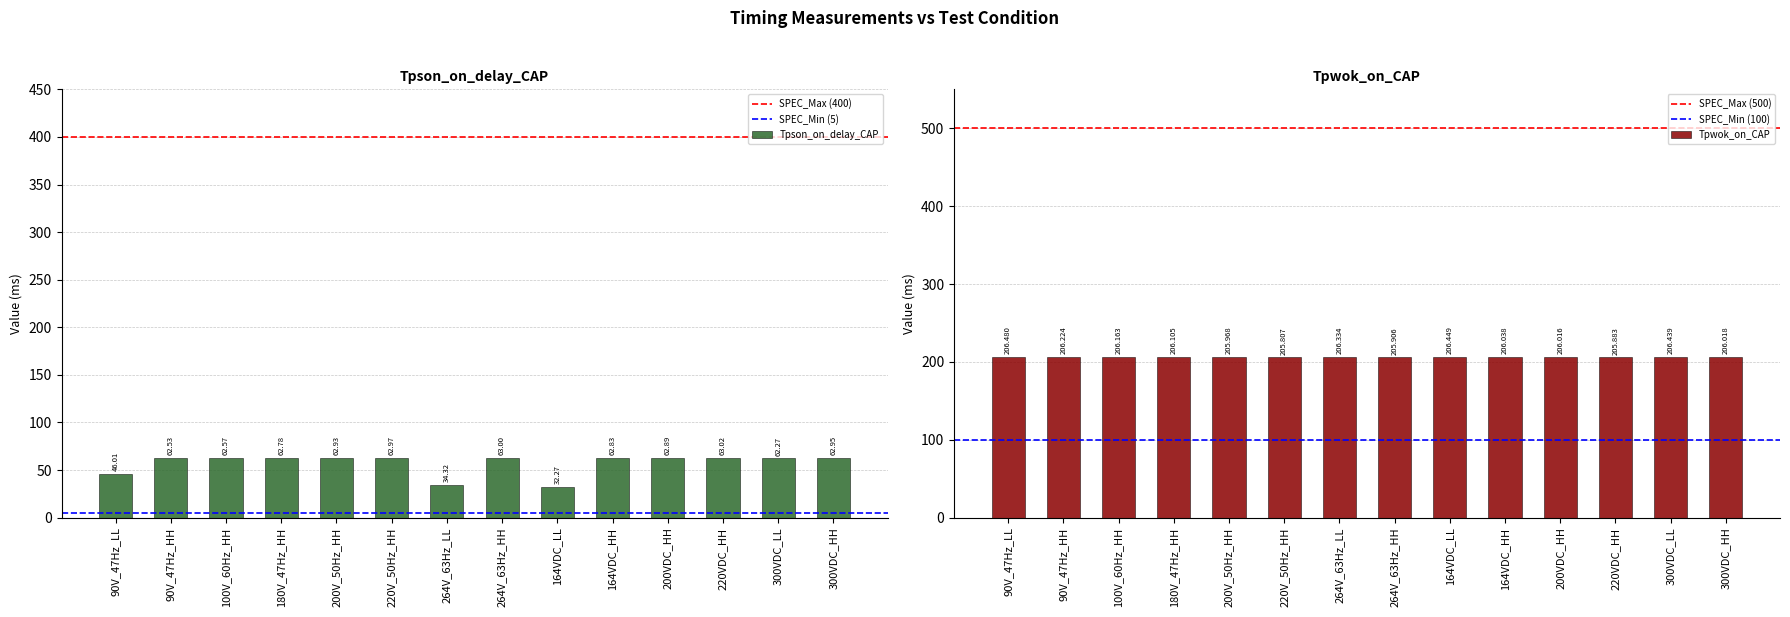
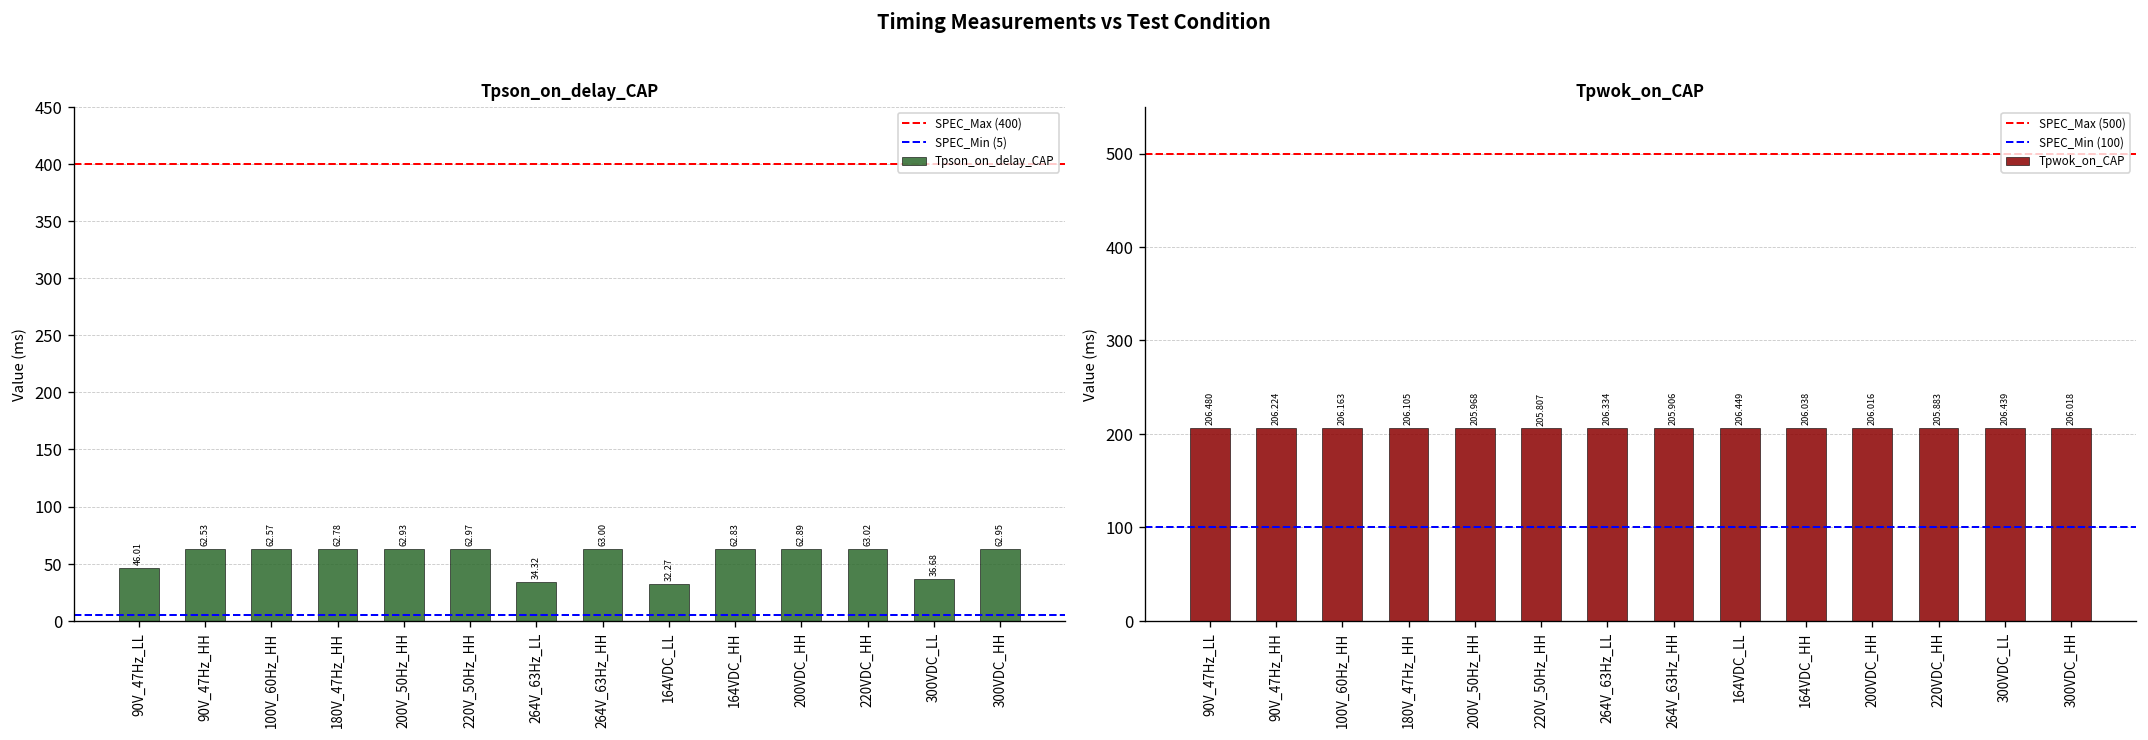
Tpson_on_delay_CAP, 300VDC_LL: 62.27 -> 36.68
